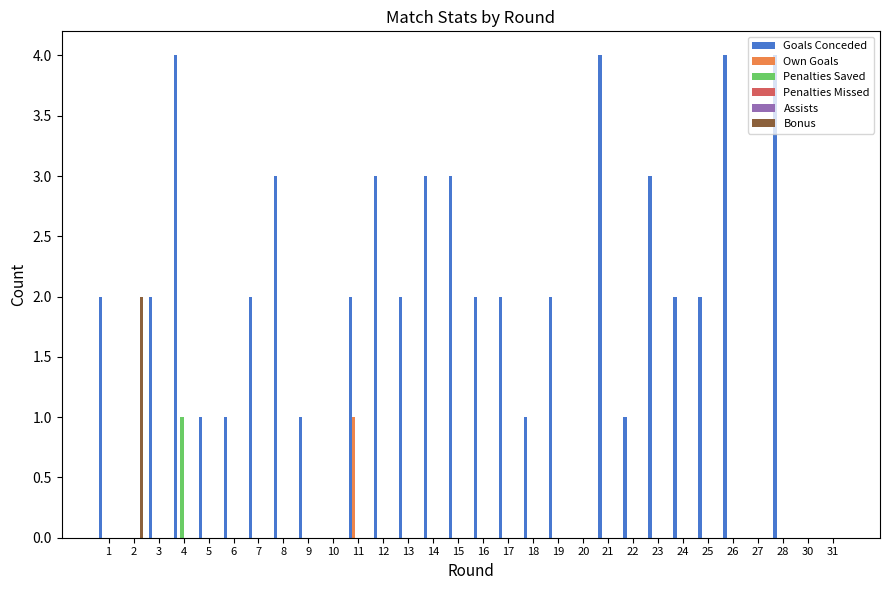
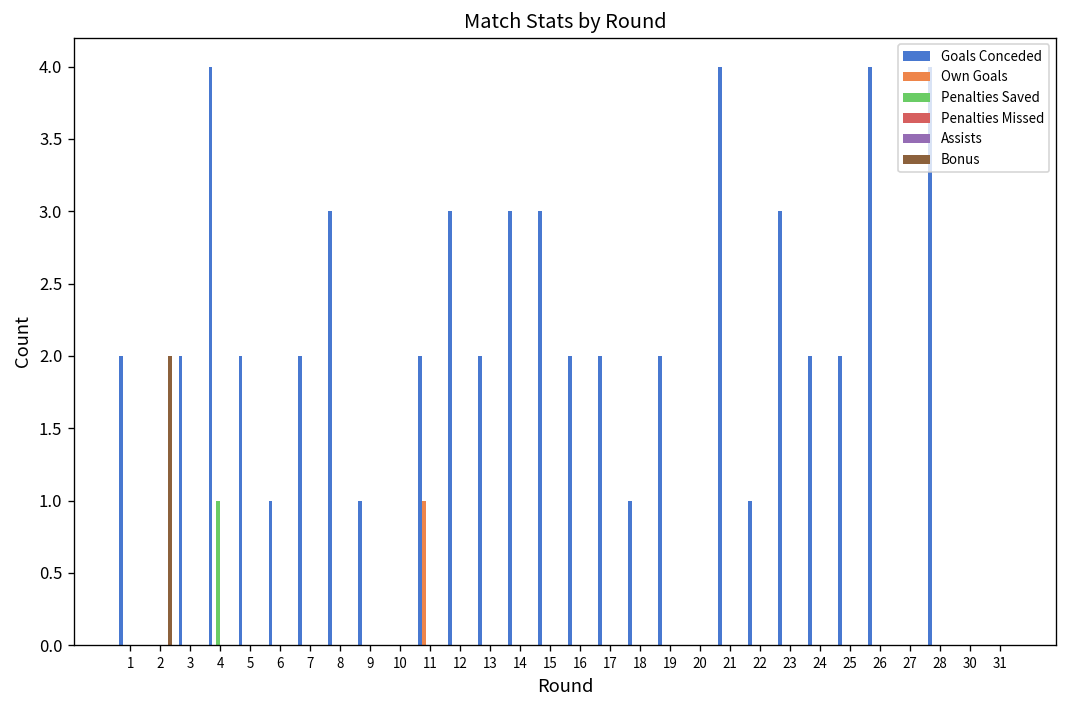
Goals Conceded, 5: 1 -> 2
